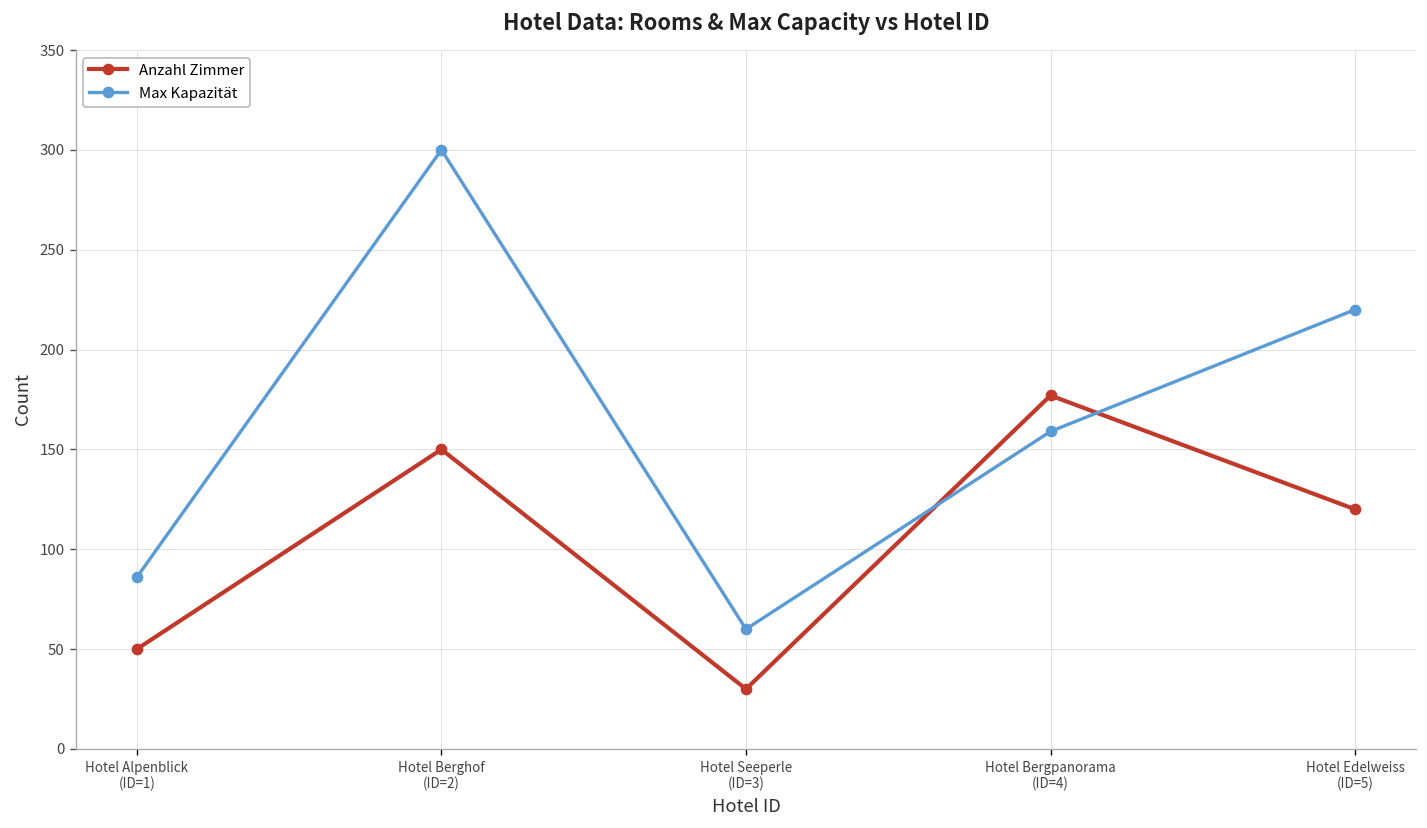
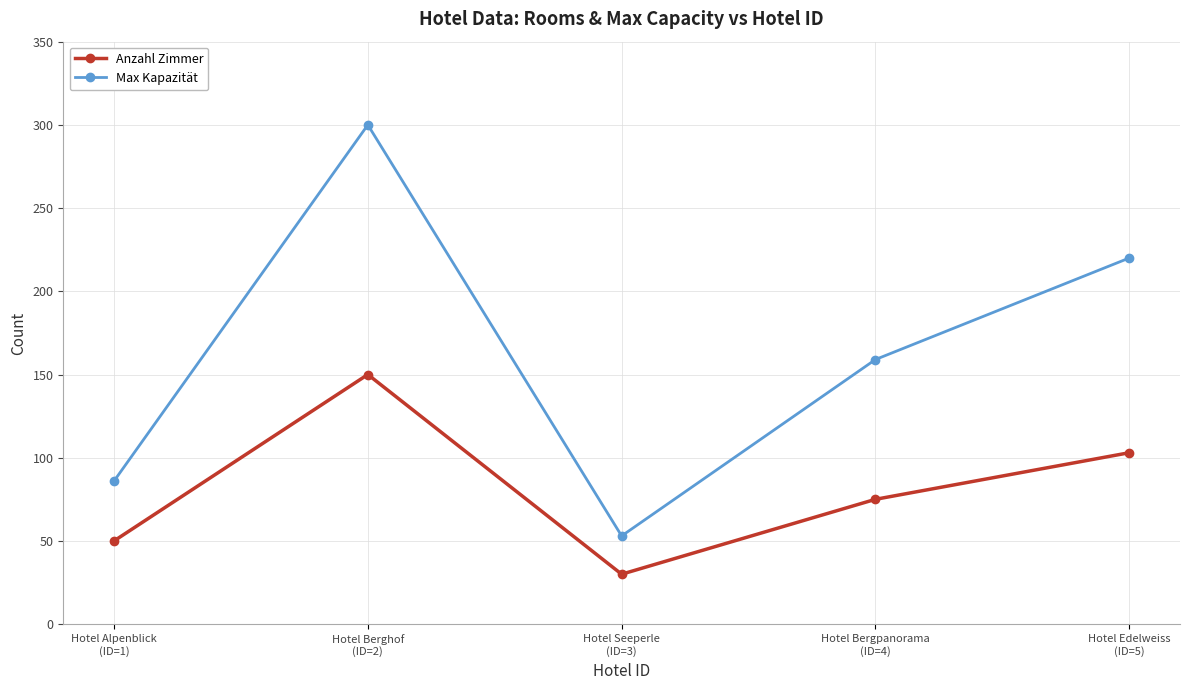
Max Kapazität, Hotel Seeperle (ID=3): 60 -> 53
Anzahl Zimmer, Hotel Bergpanorama (ID=4): 177 -> 75
Anzahl Zimmer, Hotel Edelweiss (ID=5): 120 -> 103
